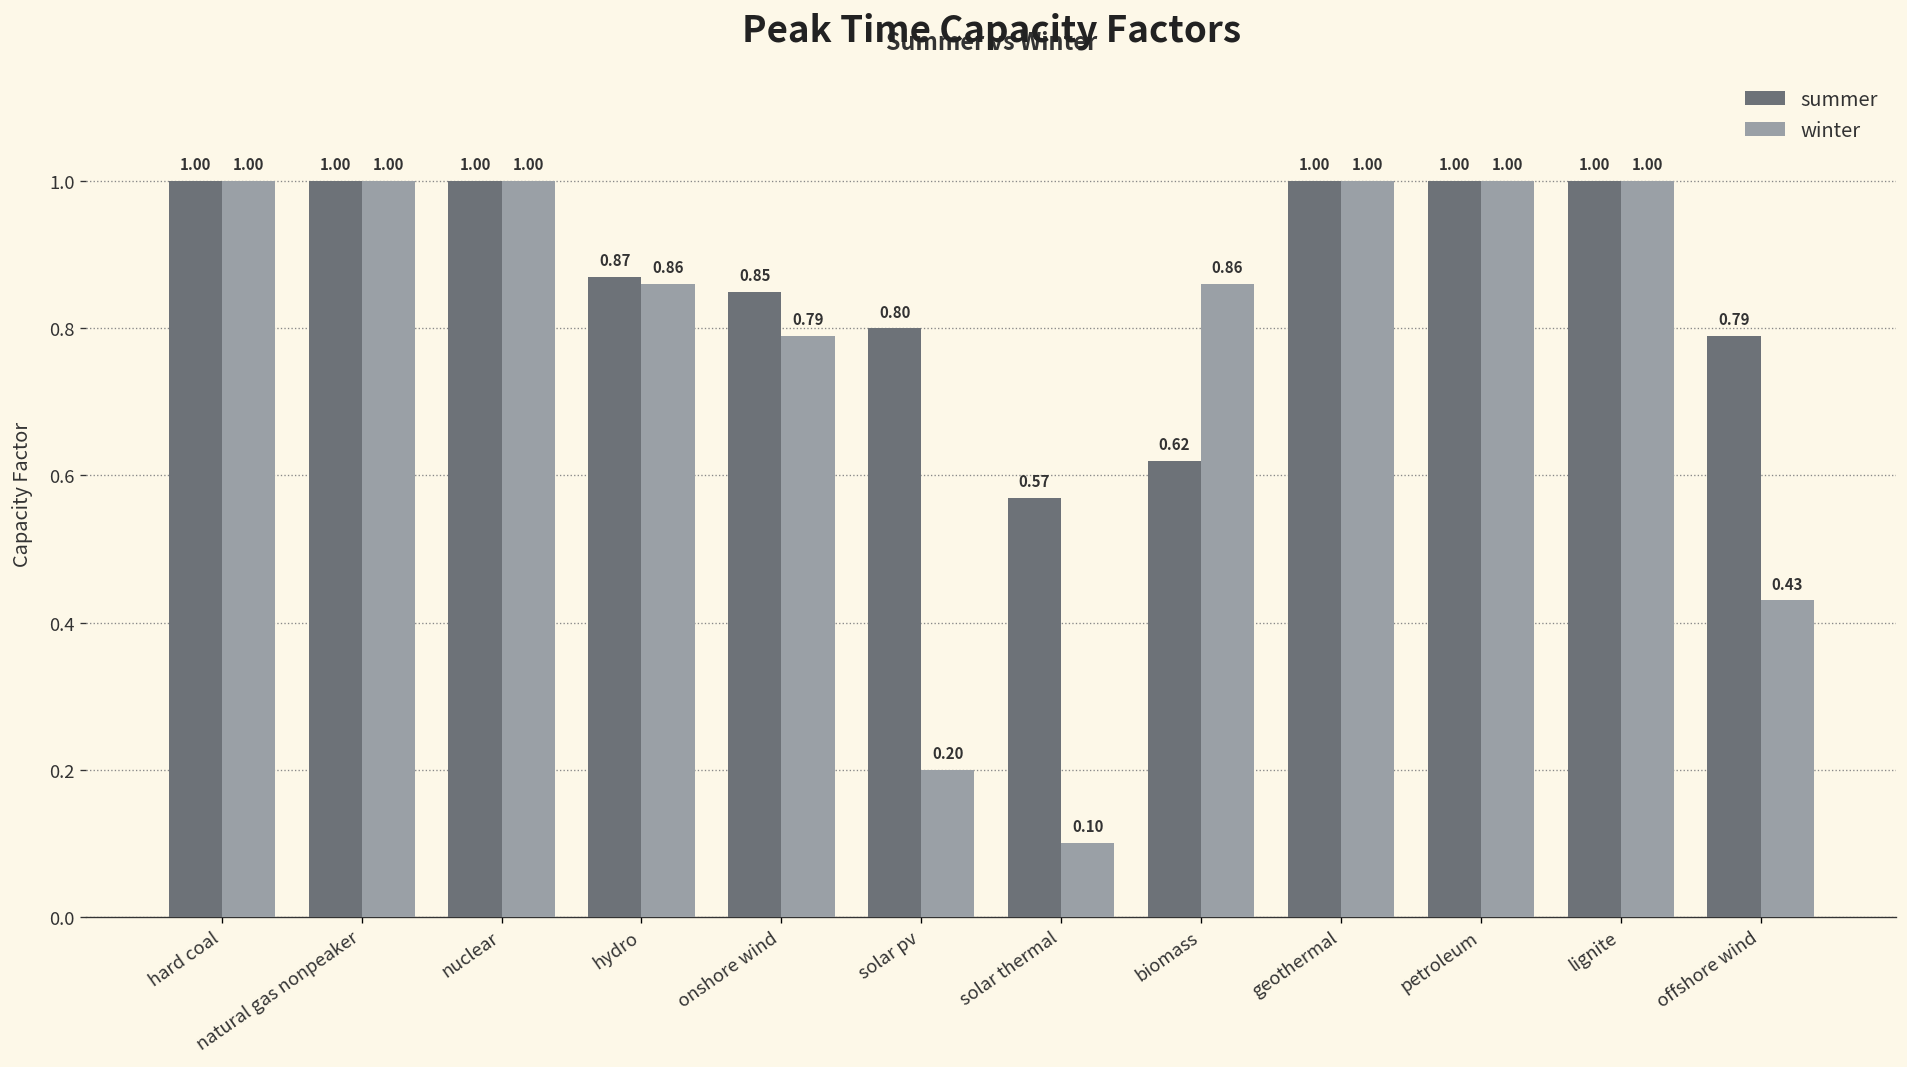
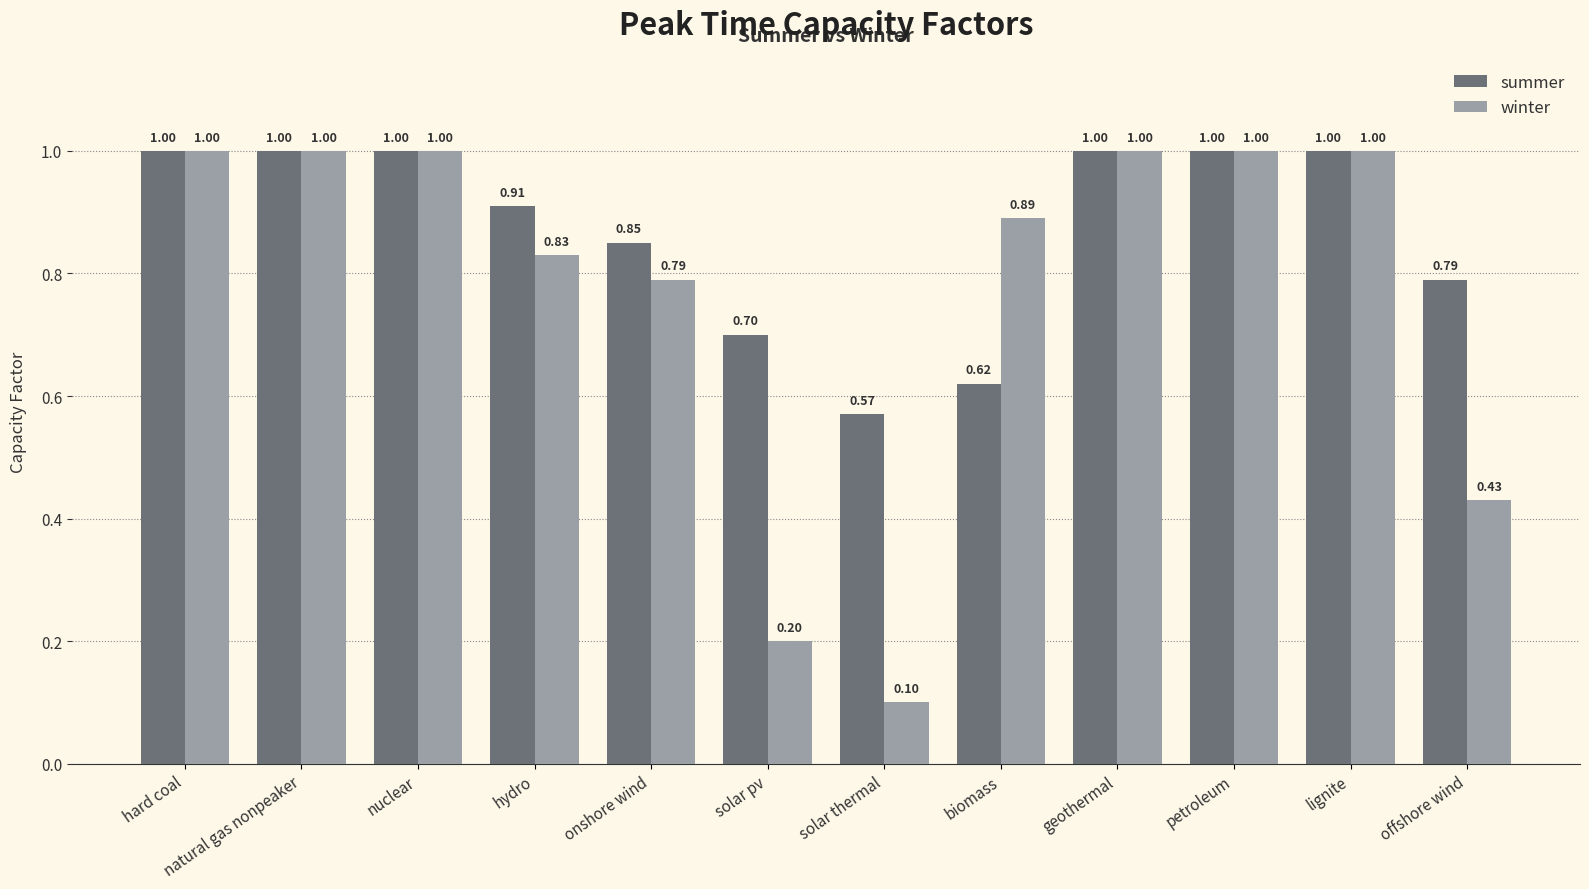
summer, hydro: 0.87 -> 0.91
winter, hydro: 0.86 -> 0.83
summer, solar pv: 0.80 -> 0.70
winter, biomass: 0.86 -> 0.89
